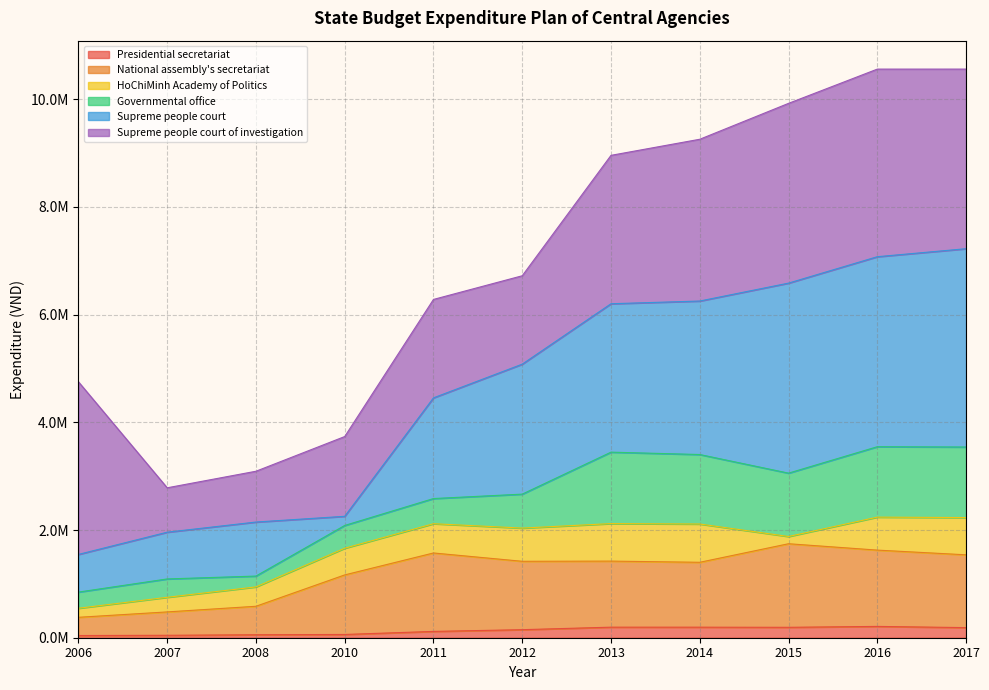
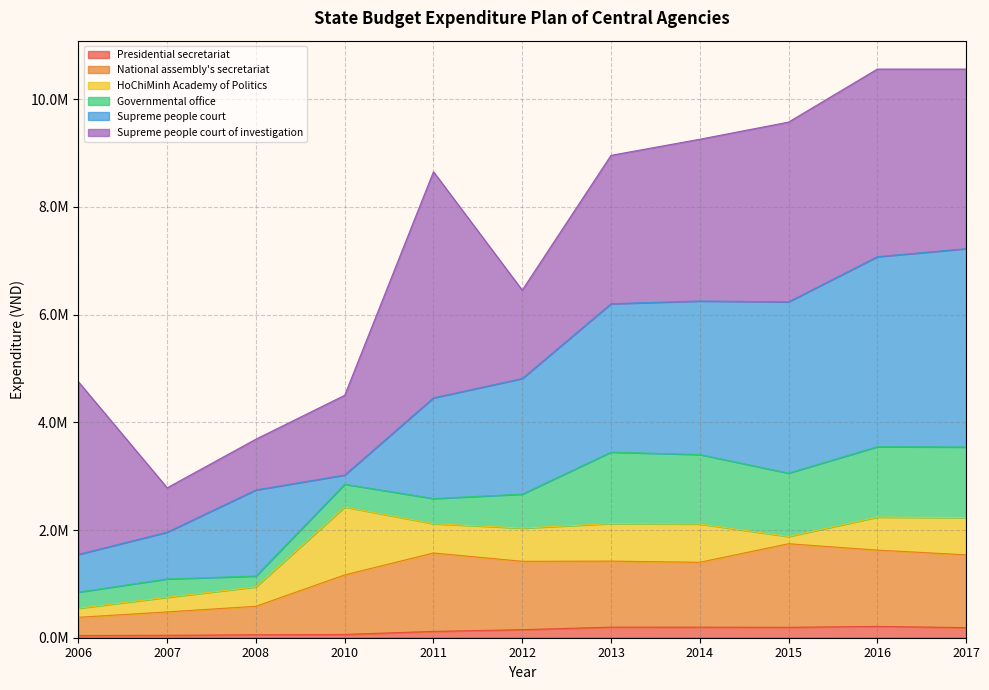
Supreme people court, 2008: 1000000 -> 1600000
HoChiMinh Academy of Politics, 2010: 500000 -> 1300000
Supreme people court of investigation, 2011: 1800000 -> 4200000
Supreme people court, 2012: 2400000 -> 2100000
Supreme people court, 2015: 3500000 -> 3200000
